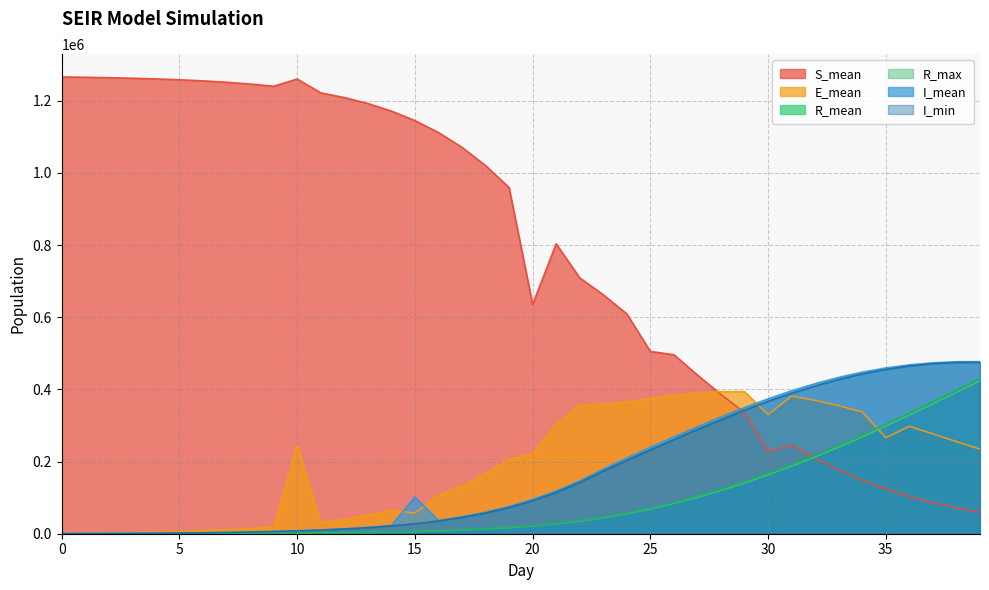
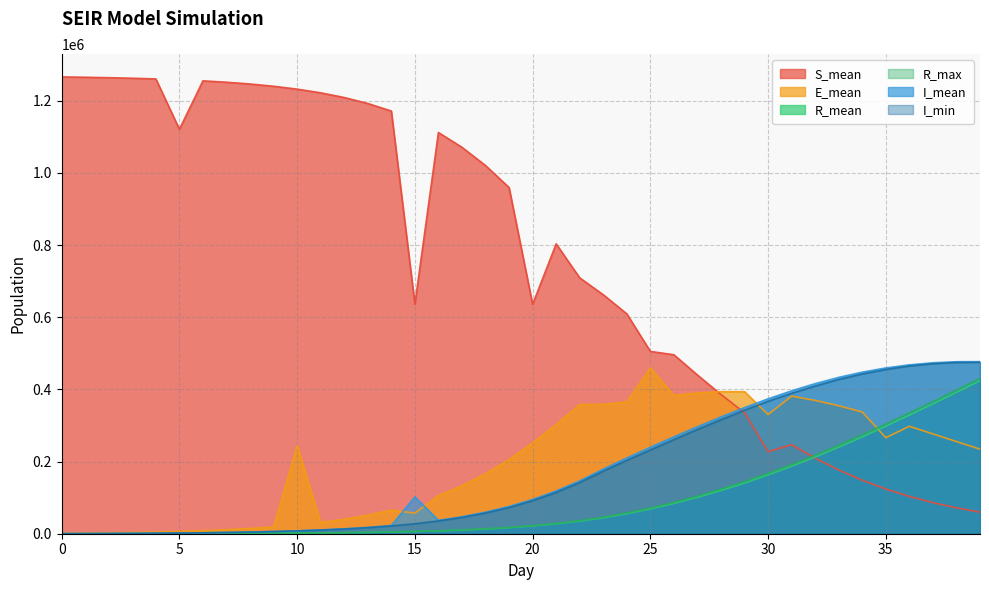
S_mean, 5: 1260000 -> 1120000
S_mean, 10: 1260000 -> 1230000
S_mean, 15: 1140000 -> 640000
E_mean, 20: 220000 -> 250000
E_mean, 25: 370000 -> 460000
